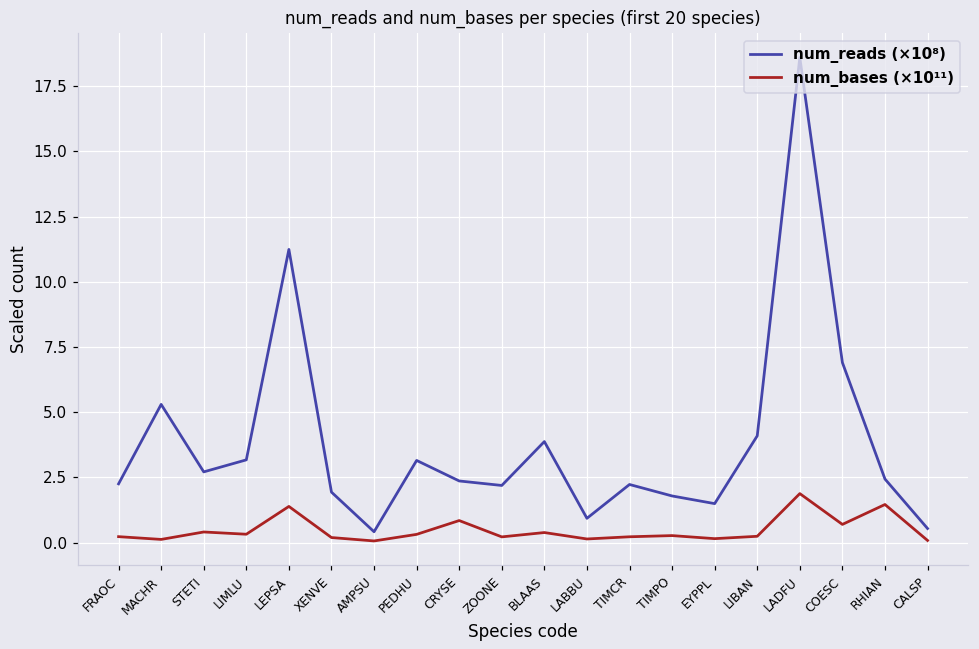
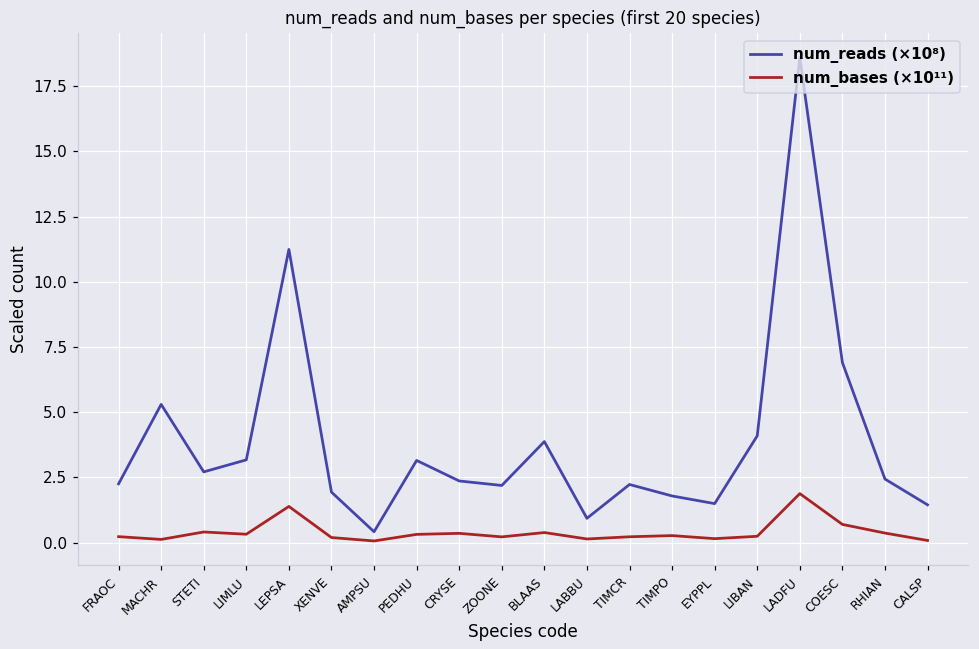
num_bases (×10¹¹), CRYSE: 0.8 -> 0.4
num_bases (×10¹¹), RHIAN: 1.5 -> 0.4
num_reads (×10⁸), CALSP: 0.5 -> 1.4
